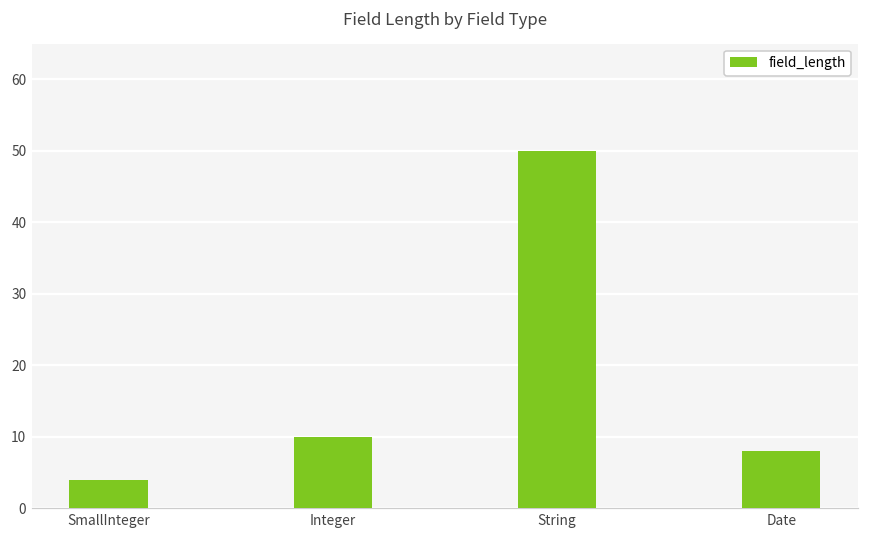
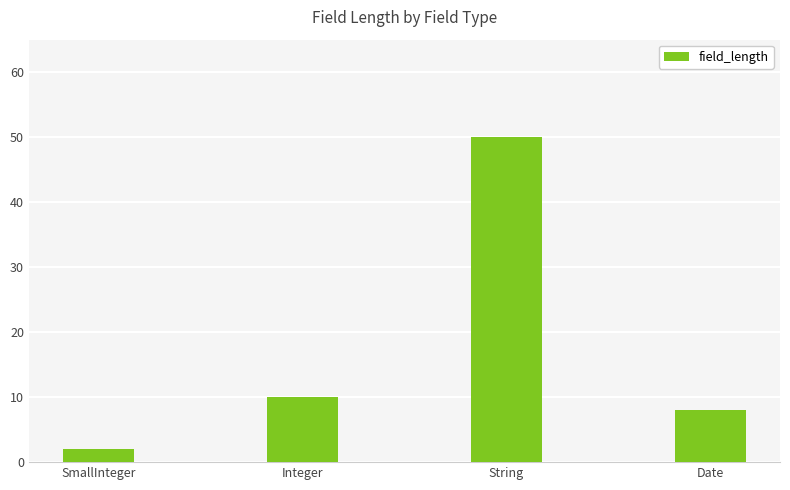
SmallInteger: 4 -> 2
